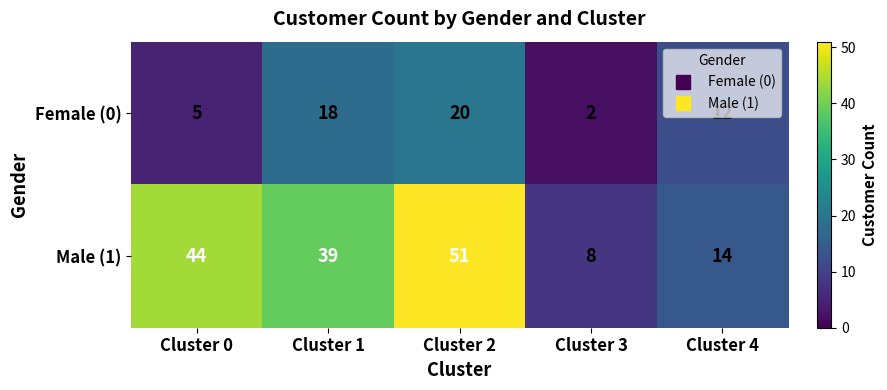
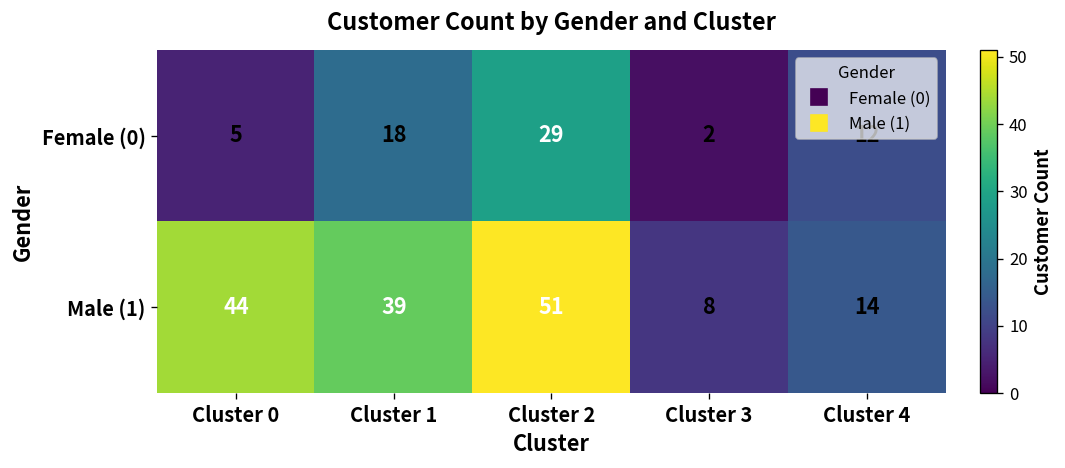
Female (0), Cluster 2: 20 -> 29
